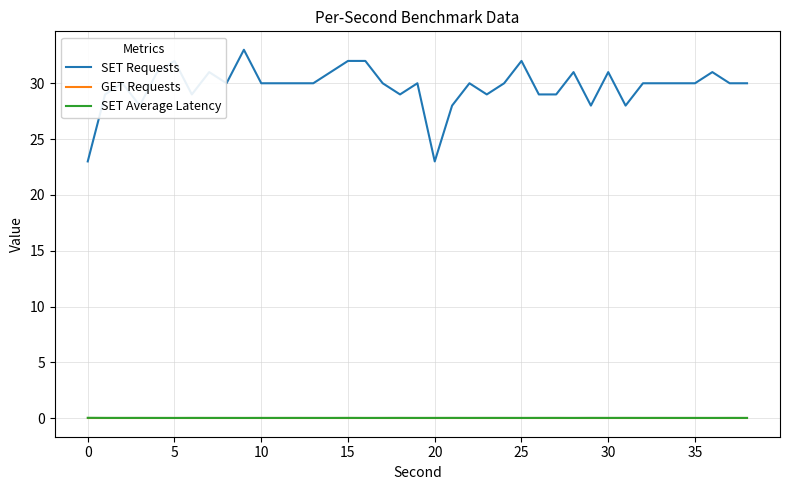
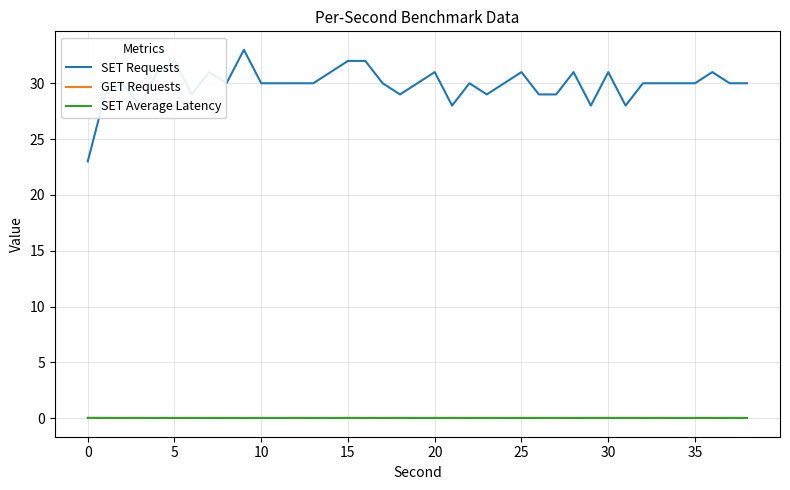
SET Requests, 20: 23 -> 31
SET Requests, 25: 32 -> 31
